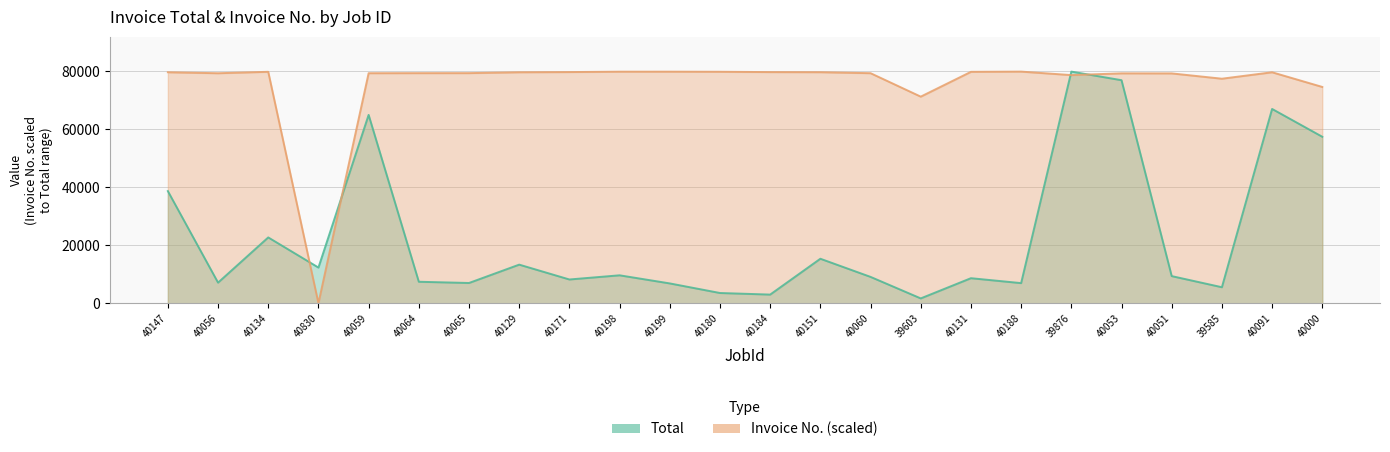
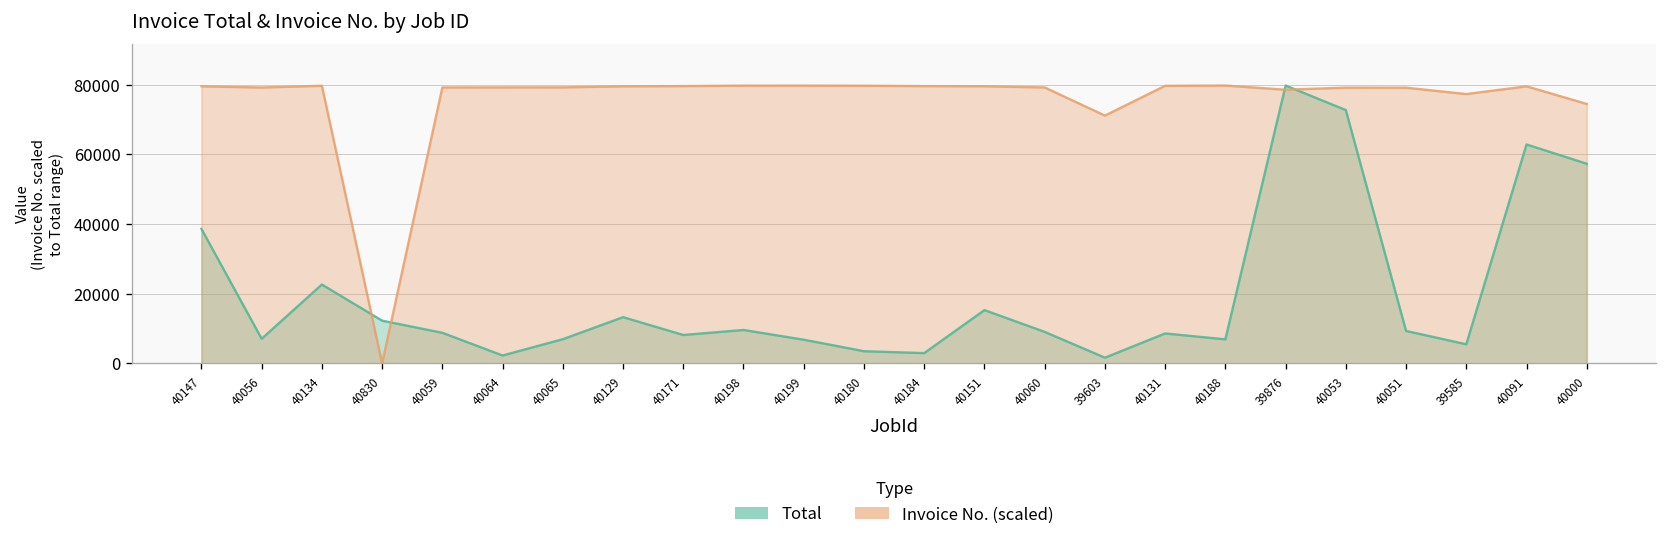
Total, 40059: 65000 -> 9000
Total, 40064: 7000 -> 2000
Total, 40053: 77000 -> 73000
Total, 40091: 67000 -> 63000
